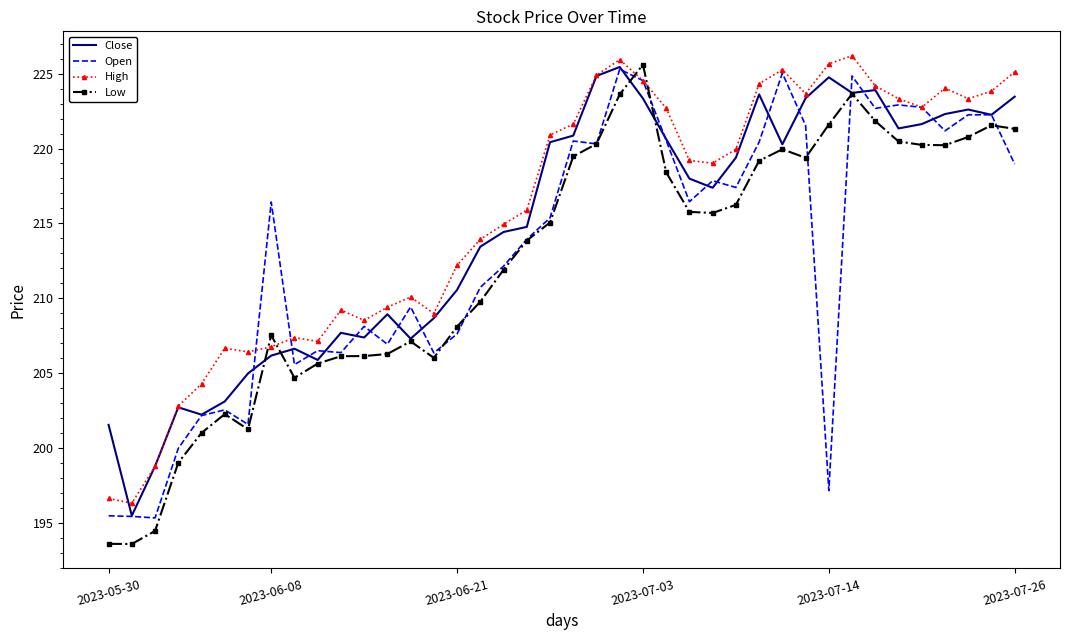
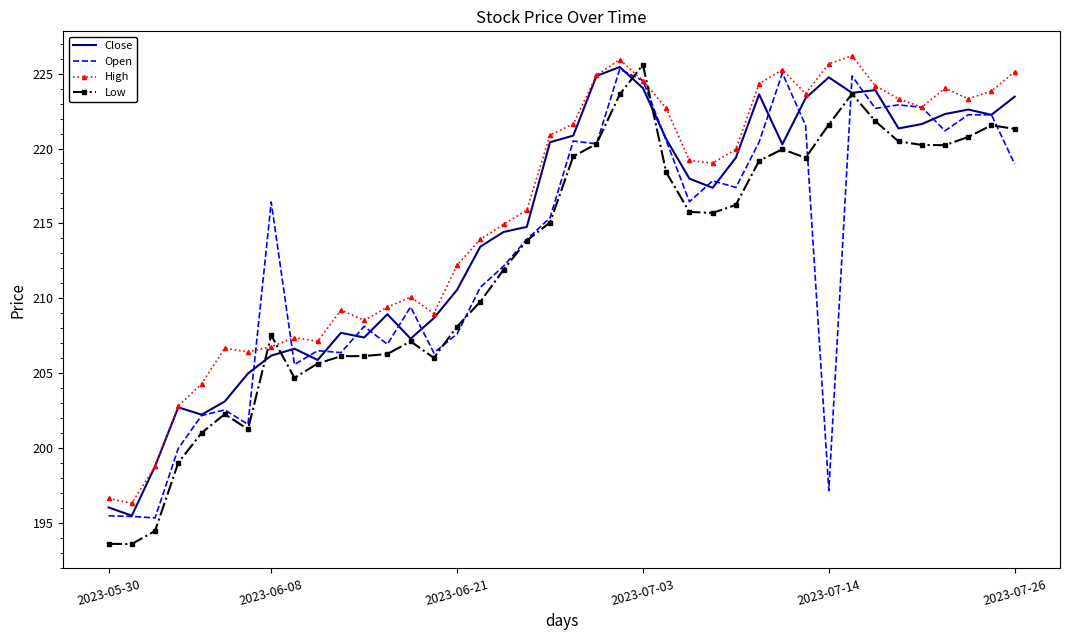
Close, 2023-05-30: 201.6 -> 196.1
Close, 2023-07-03: 223.3 -> 224.0
